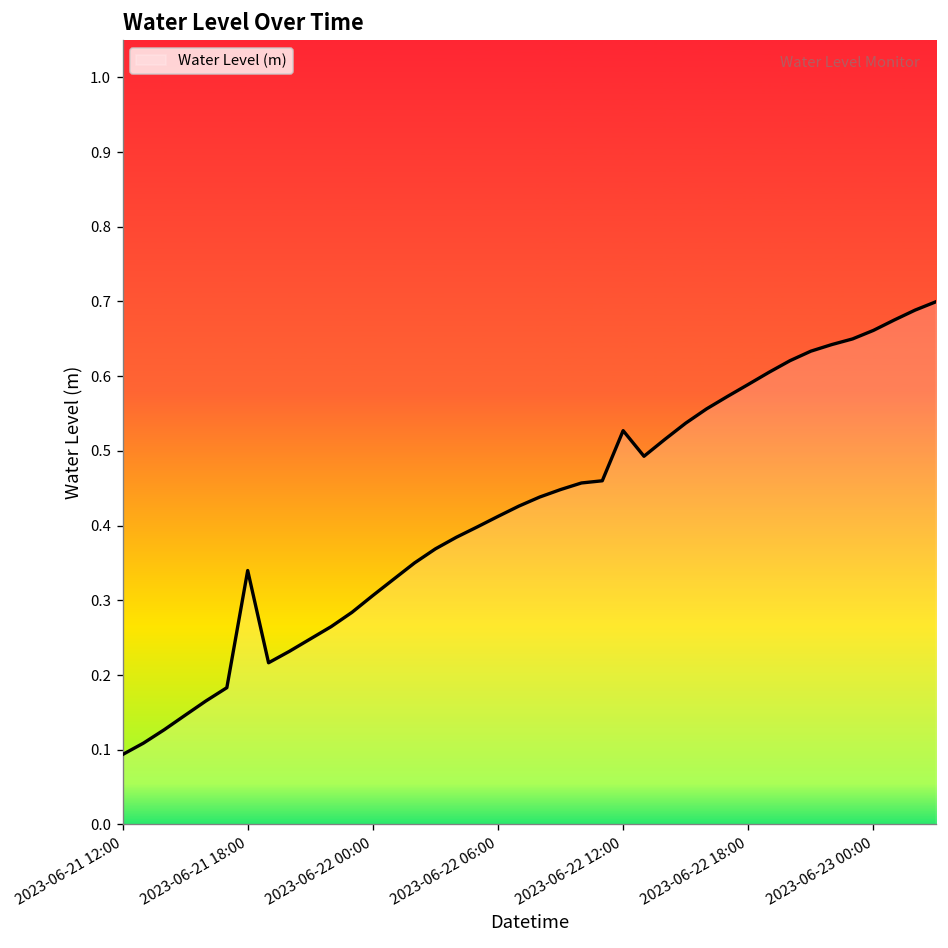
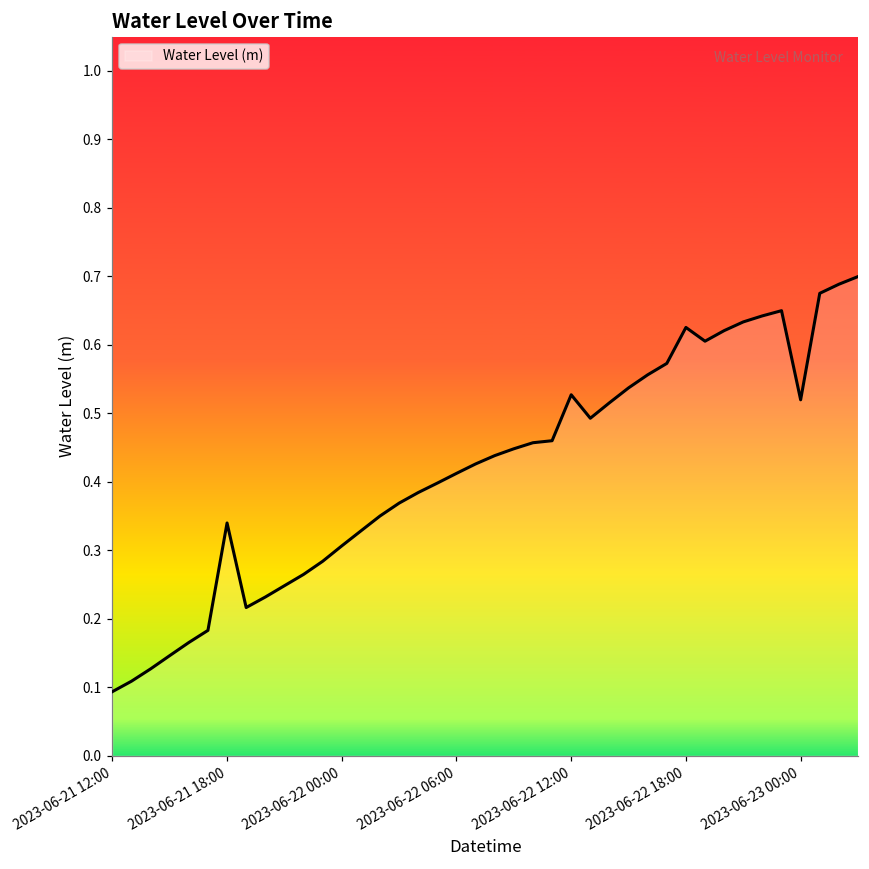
2023-06-22 18:00: 0.59 -> 0.63
2023-06-23 00:00: 0.66 -> 0.52
